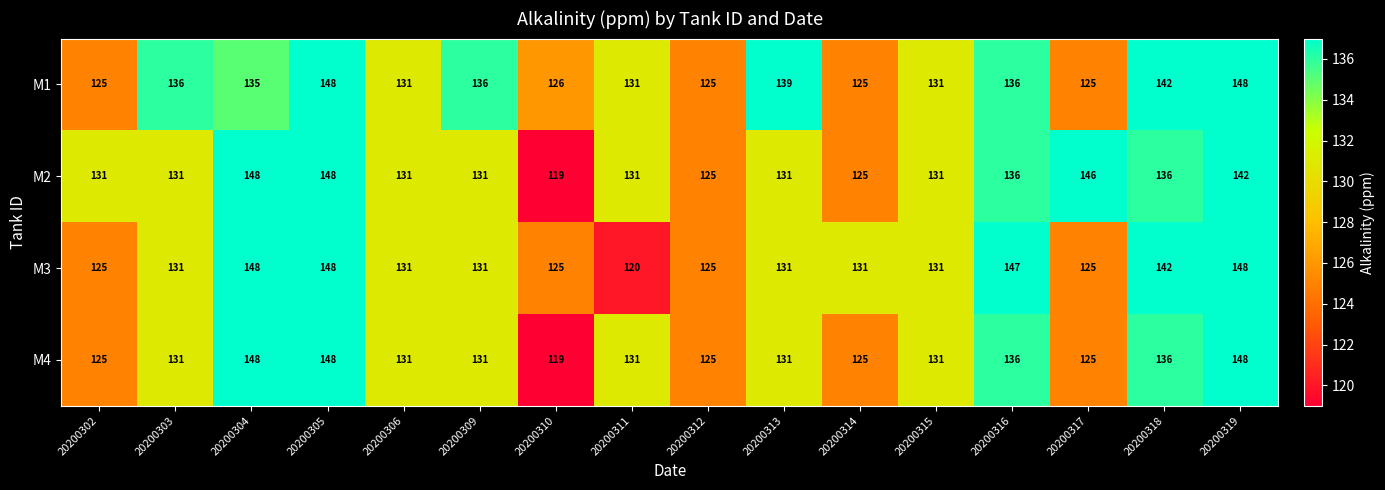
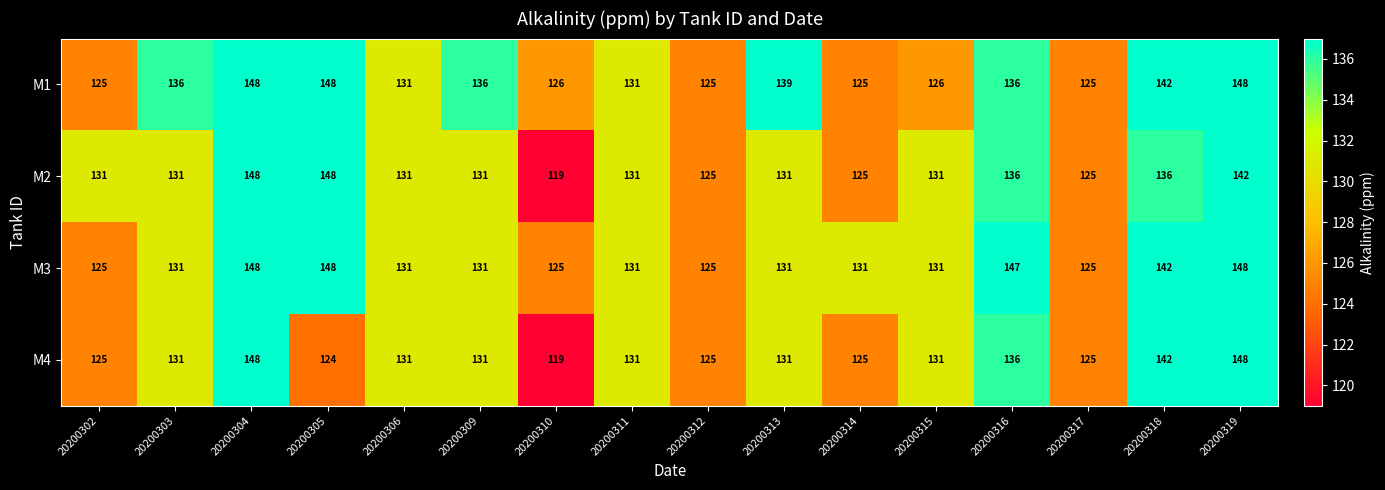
M1, 20200304: 135 -> 148
M1, 20200315: 131 -> 126
M2, 20200317: 146 -> 125
M3, 20200311: 120 -> 131
M4, 20200305: 148 -> 124
M4, 20200318: 136 -> 142
